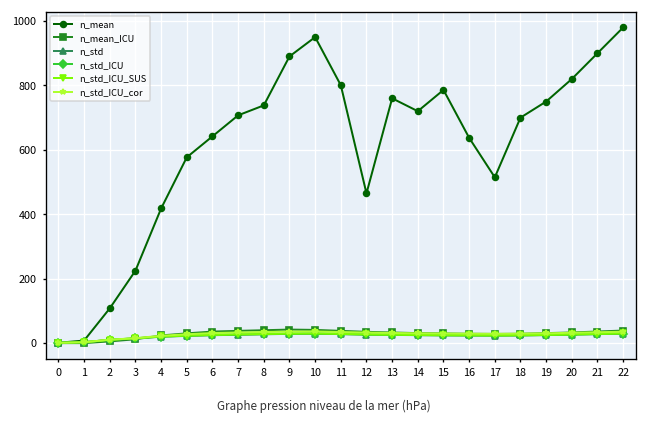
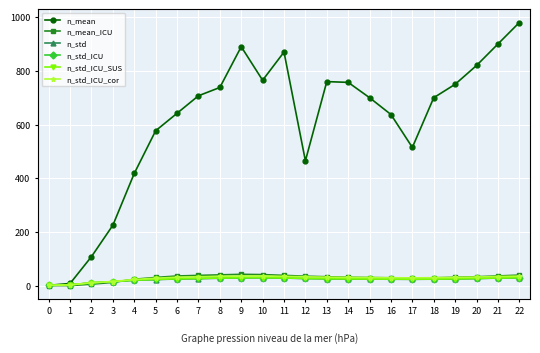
n_mean, 10: 950 -> 770
n_mean, 11: 800 -> 870
n_mean, 14: 720 -> 760
n_mean, 15: 790 -> 700
